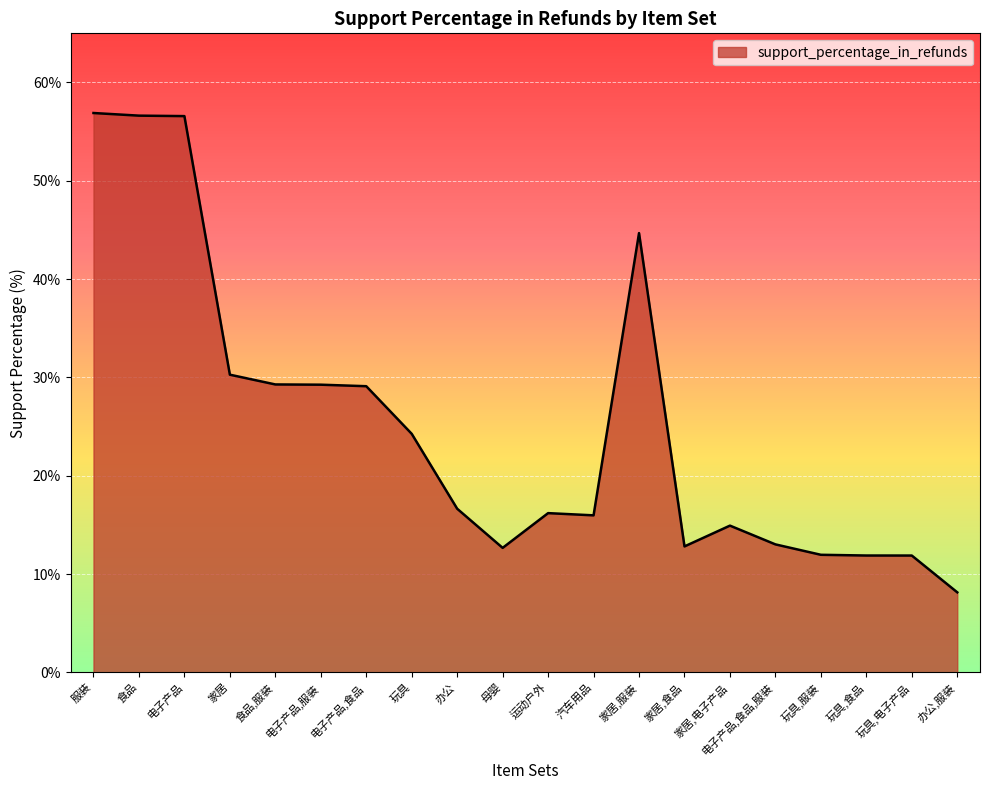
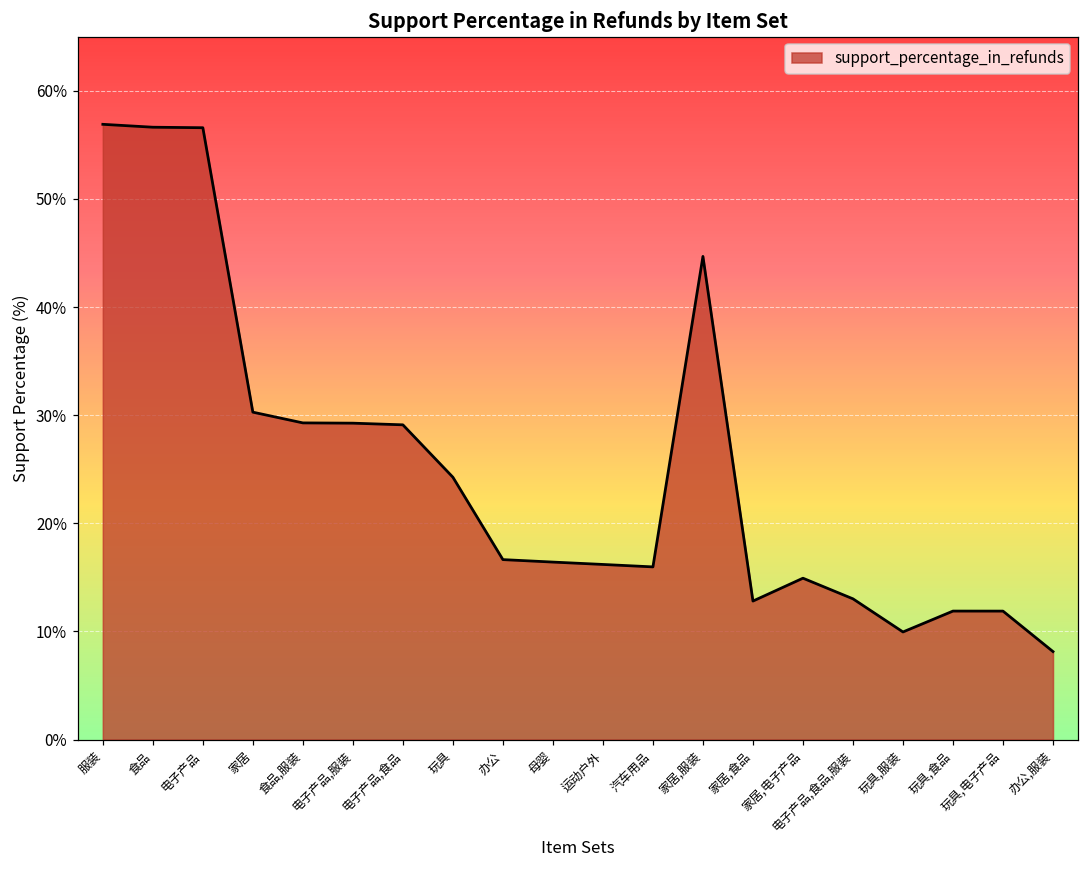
母婴: 13% -> 16%
玩具,服装: 12% -> 10%
